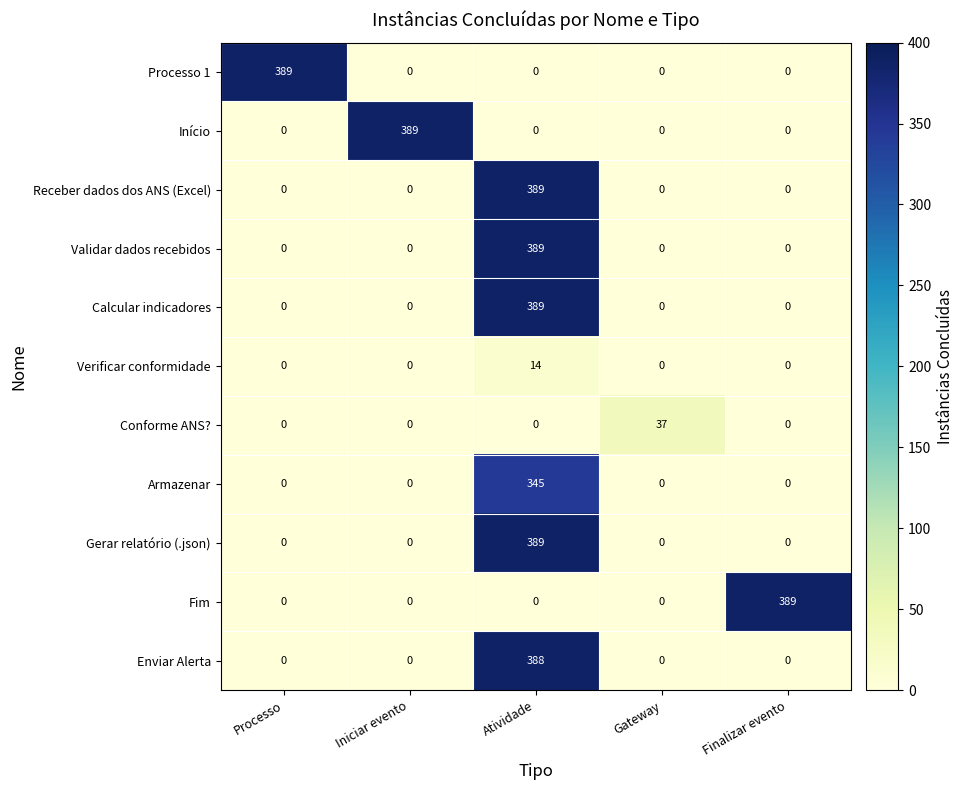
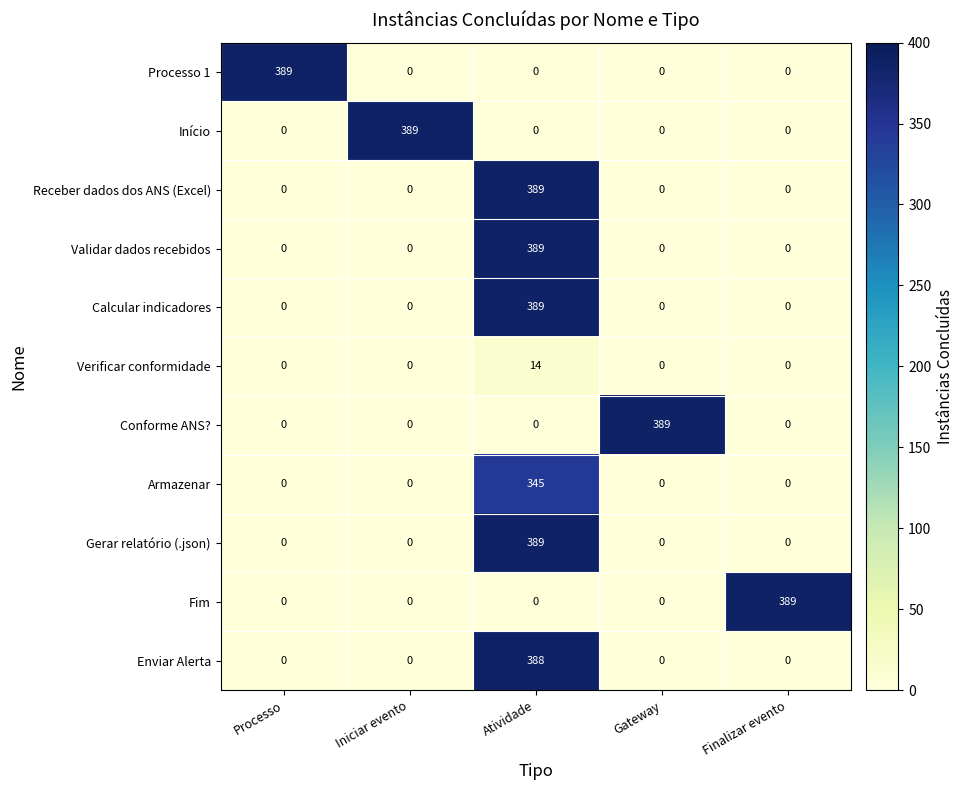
Conforme ANS?, Gateway: 37 -> 389
